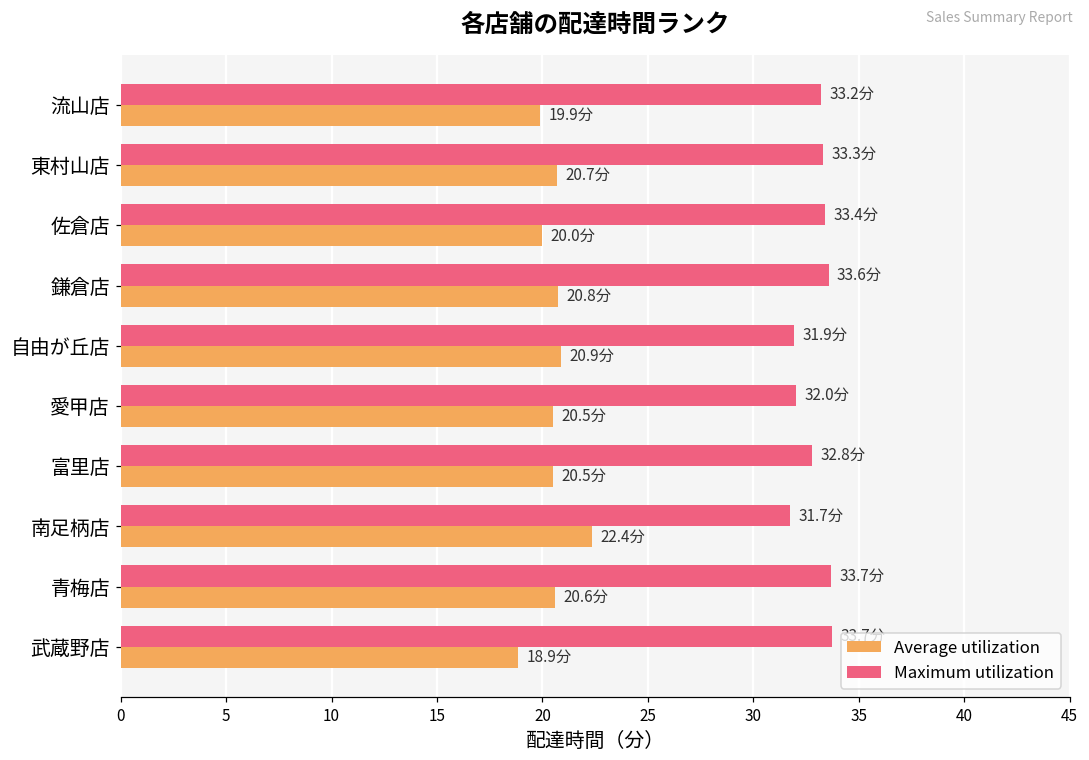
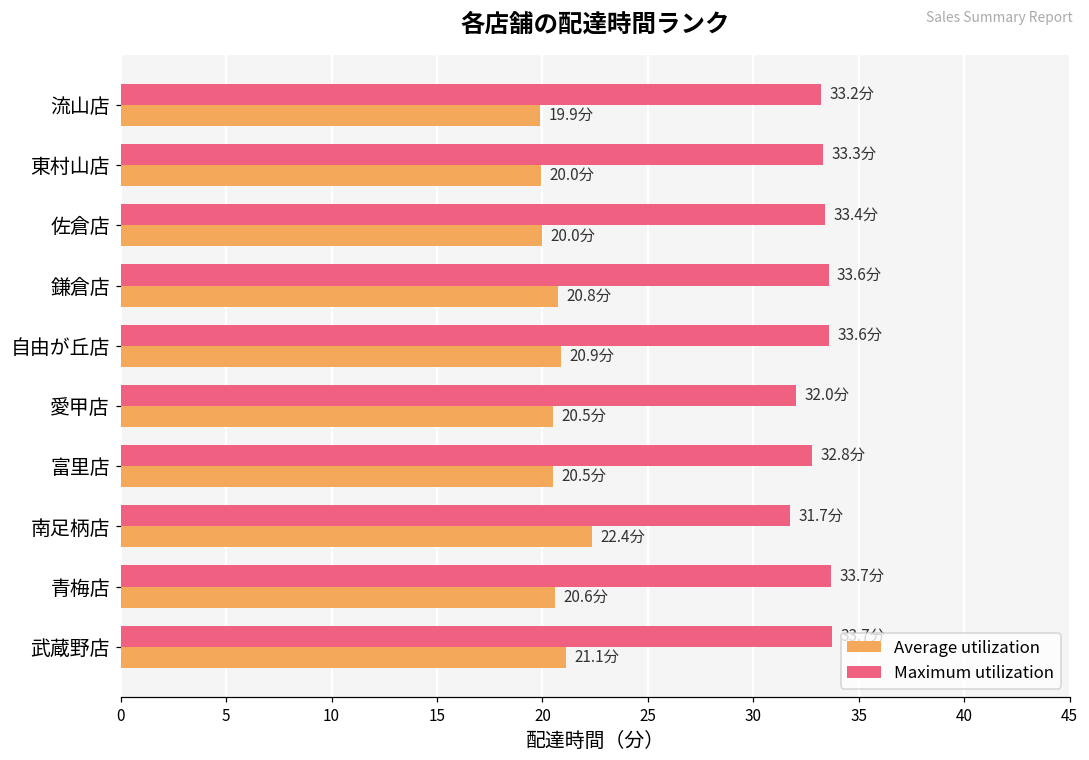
Average utilization, 東村山店: 20.7分 -> 20.0分
Maximum utilization, 自由が丘店: 31.9分 -> 33.6分
Average utilization, 武蔵野店: 18.9分 -> 21.1分
